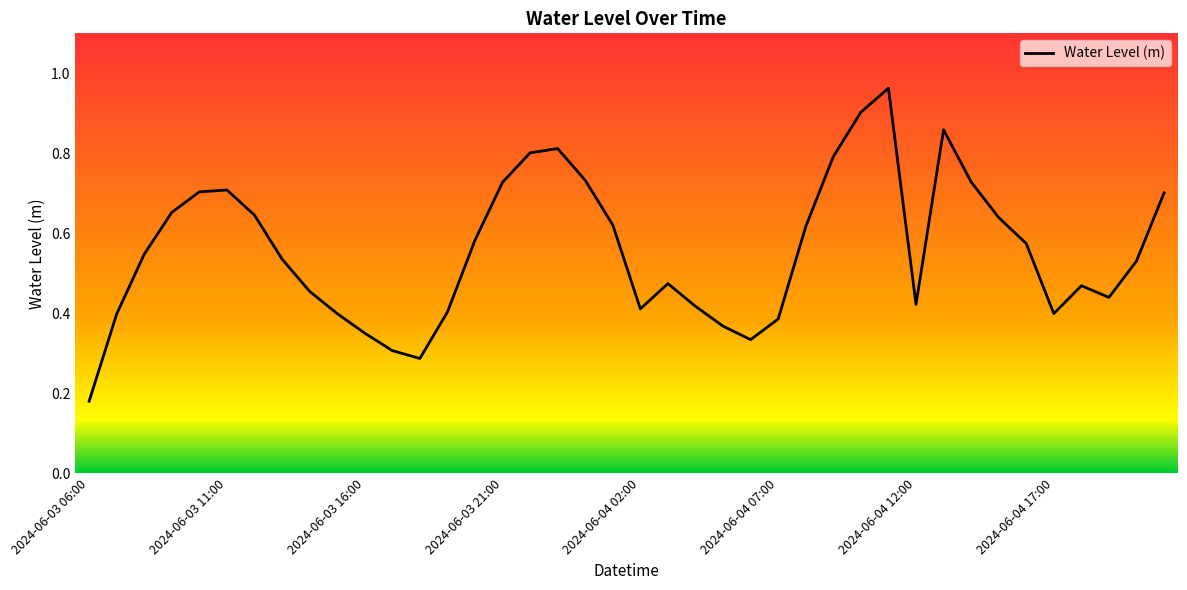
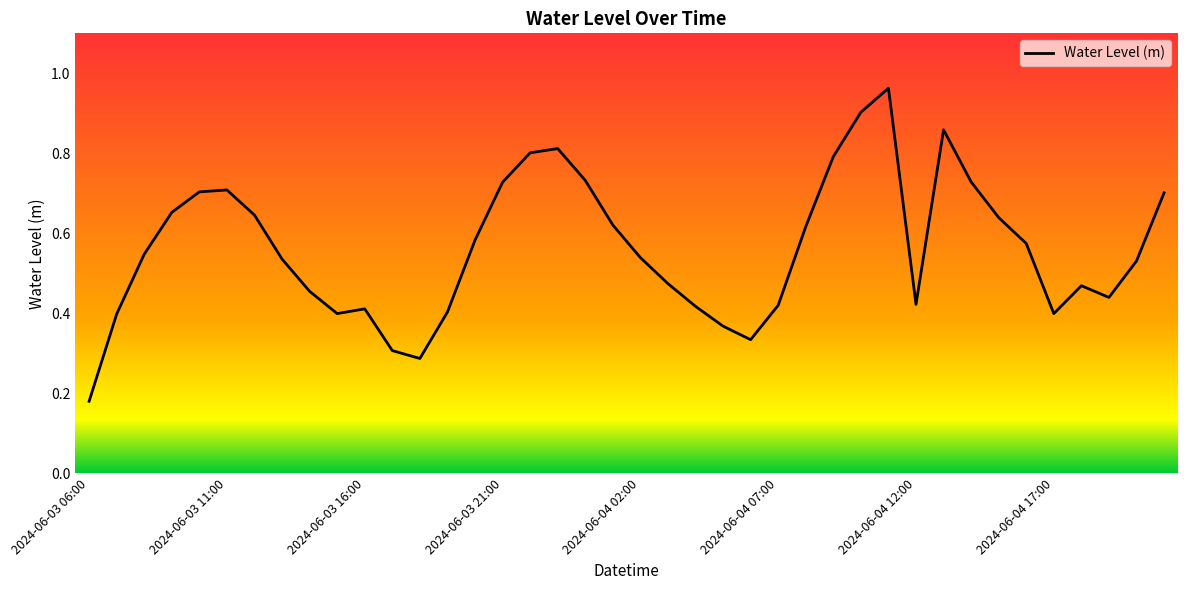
2024-06-03 16:00: 0.35 -> 0.41
2024-06-04 02:00: 0.41 -> 0.54
2024-06-04 07:00: 0.39 -> 0.42
